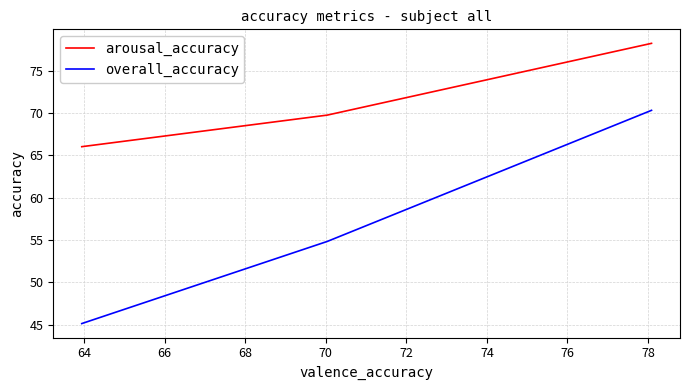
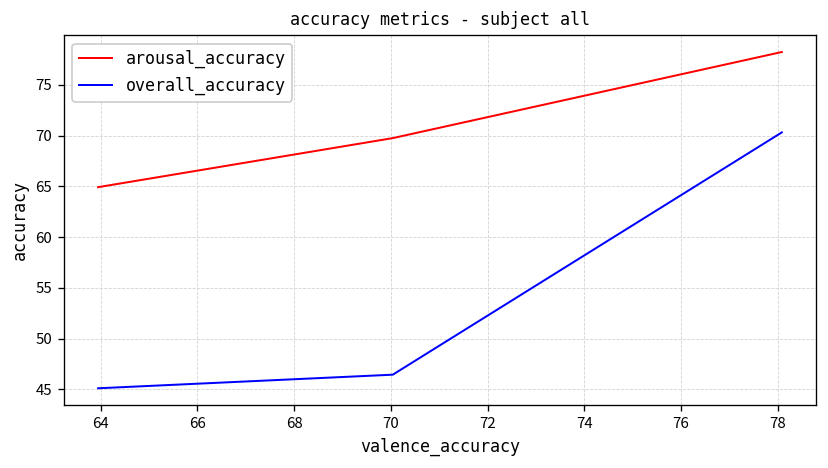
arousal_accuracy, 64: 66 -> 65
overall_accuracy, 70: 55 -> 46
